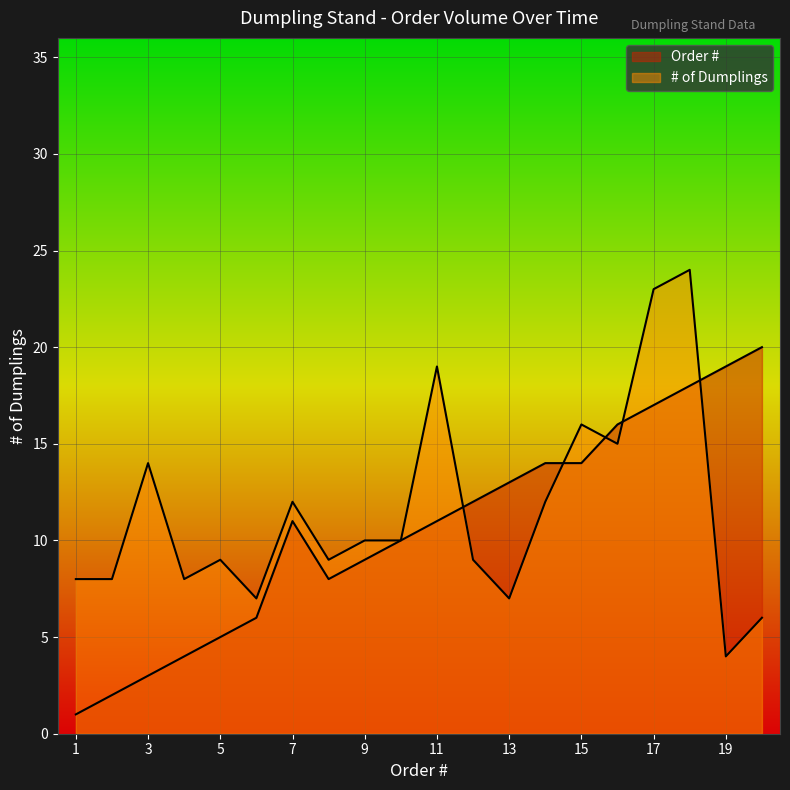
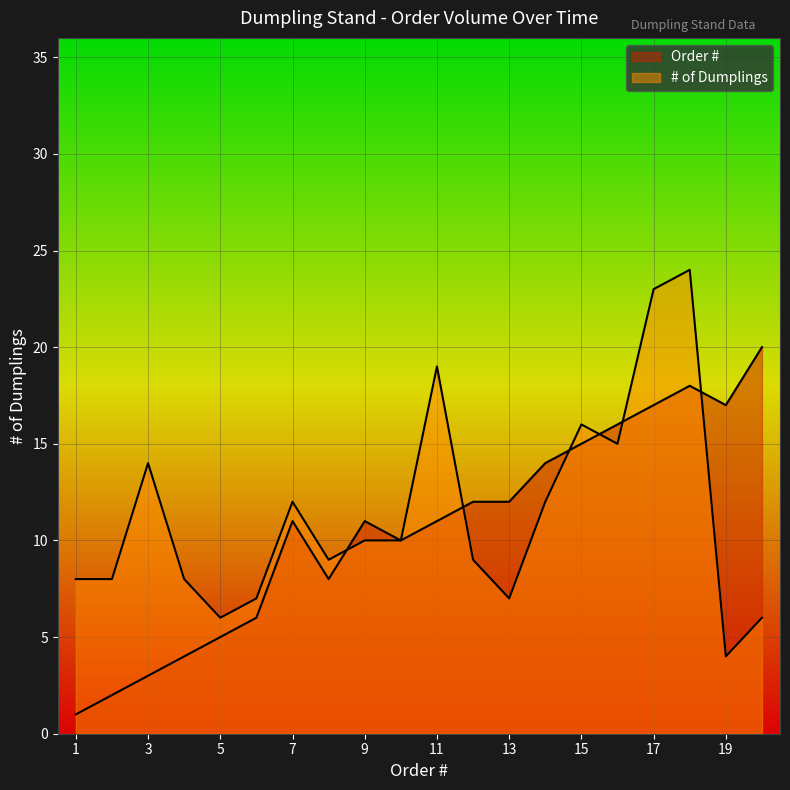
# of Dumplings, 5: 9 -> 6
Order #, 9: 9 -> 11
Order #, 13: 13 -> 12
Order #, 15: 14 -> 15
Order #, 19: 19 -> 17
